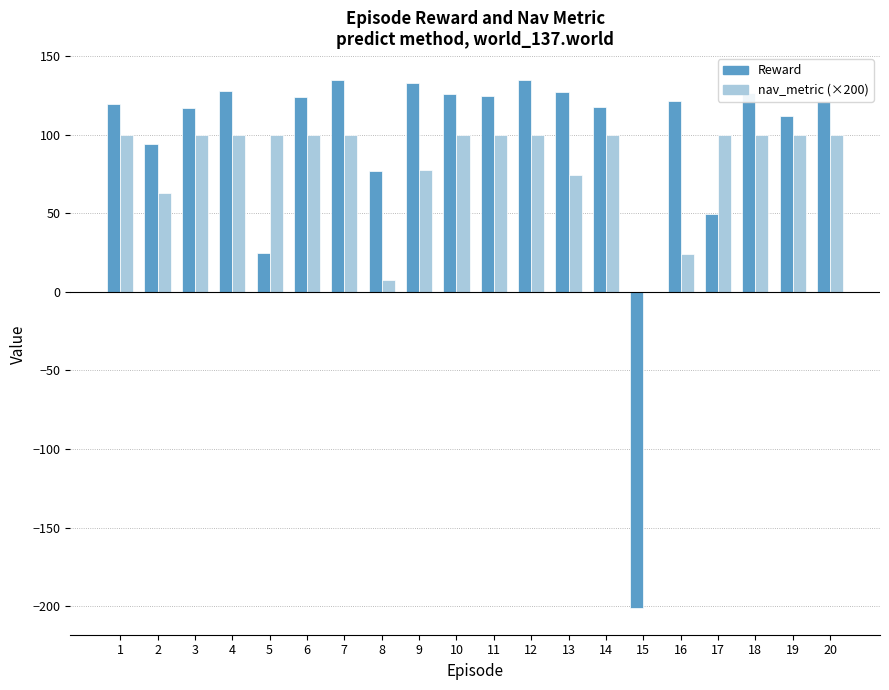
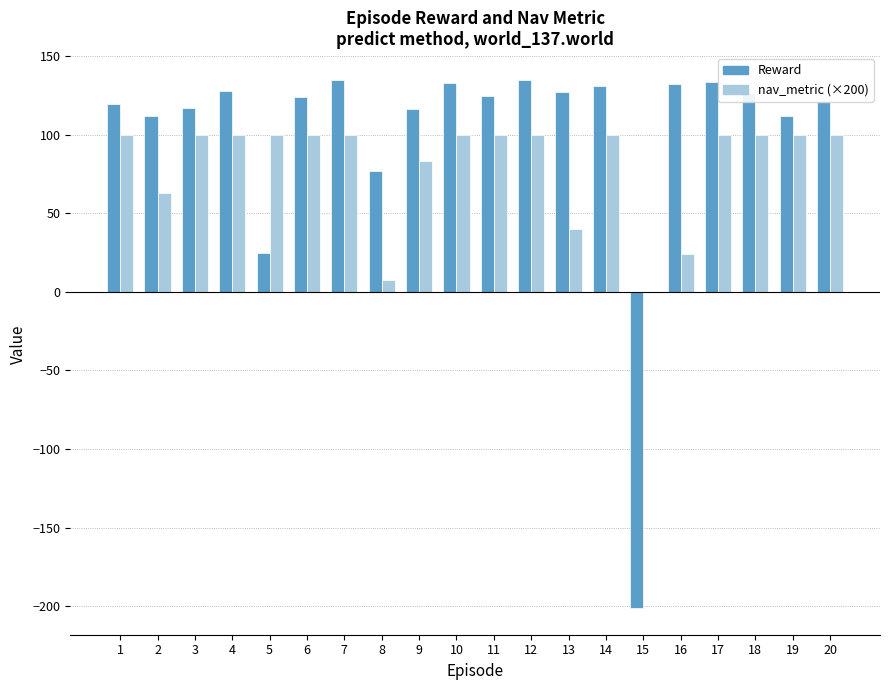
Reward, 2: 94 -> 112
Reward, 9: 133 -> 116
nav_metric (×200), 9: 77 -> 83
Reward, 10: 126 -> 133
nav_metric (×200), 13: 75 -> 40
Reward, 14: 118 -> 131
Reward, 16: 122 -> 132
Reward, 17: 50 -> 133
